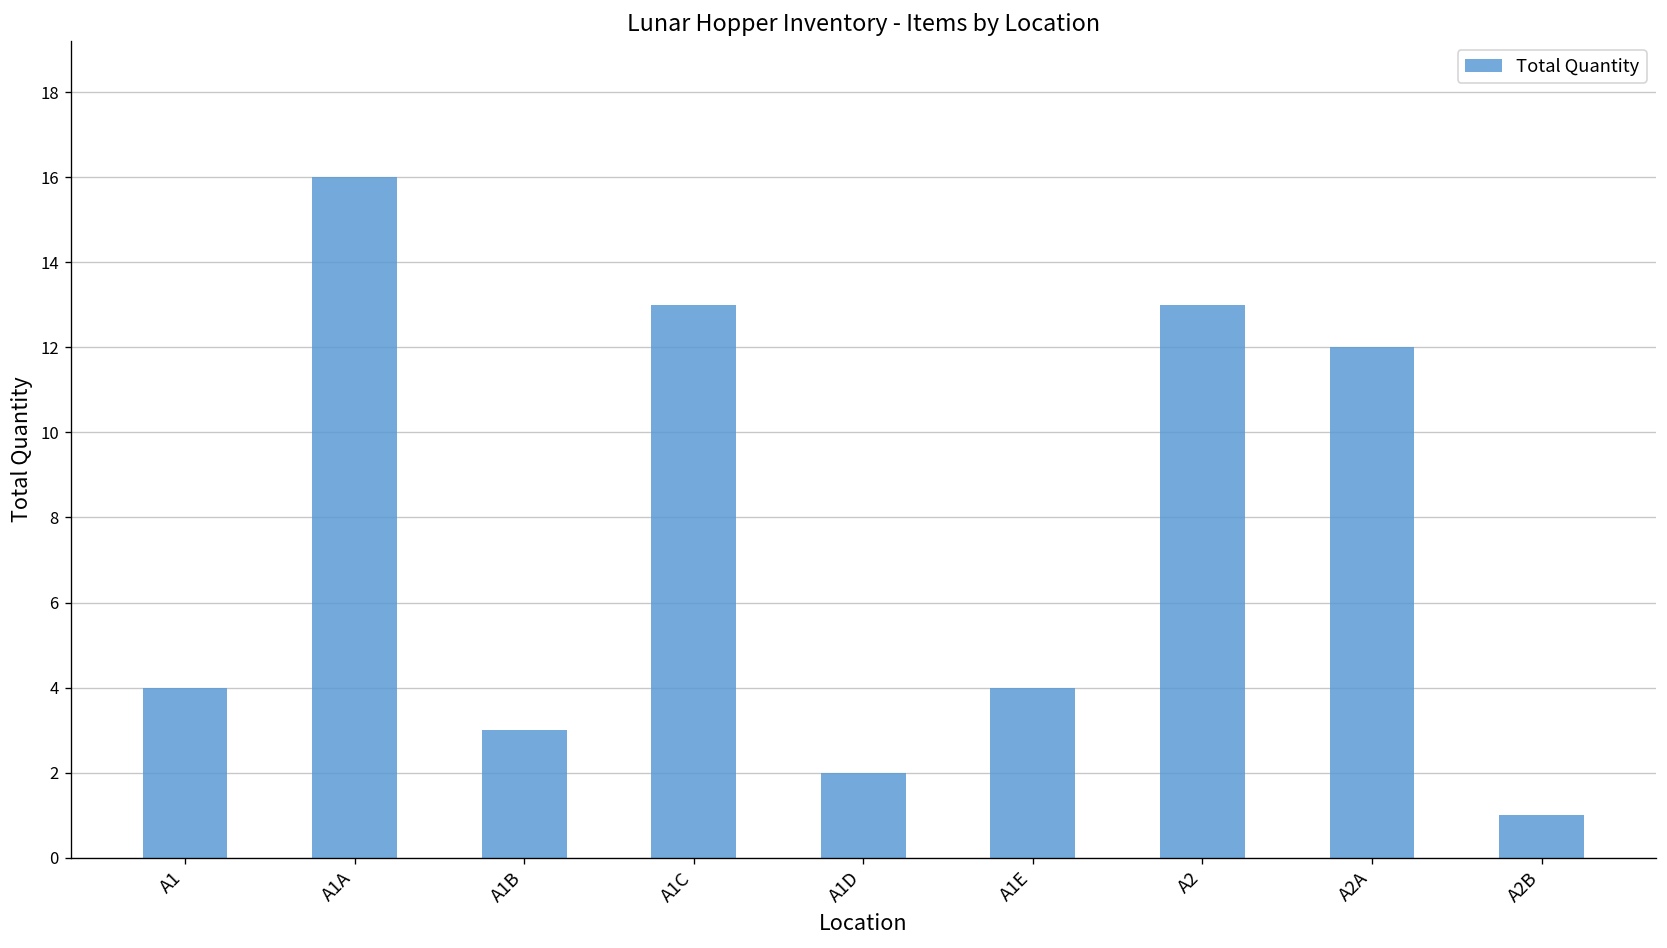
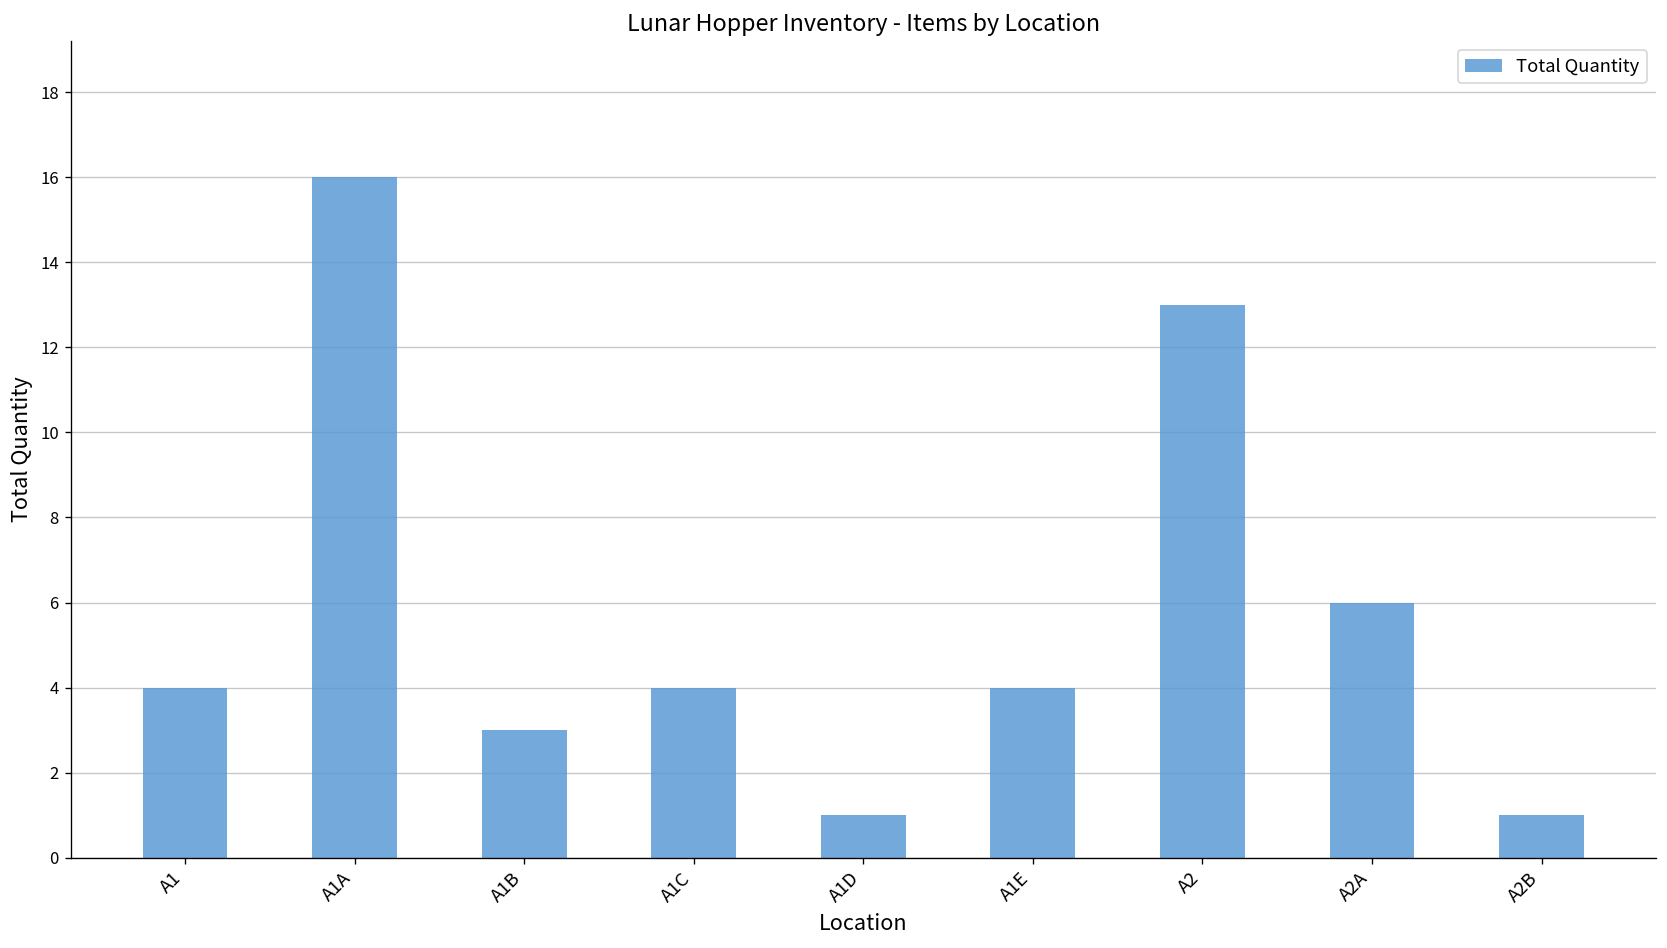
A1C: 13 -> 4
A1D: 2 -> 1
A2A: 12 -> 6
